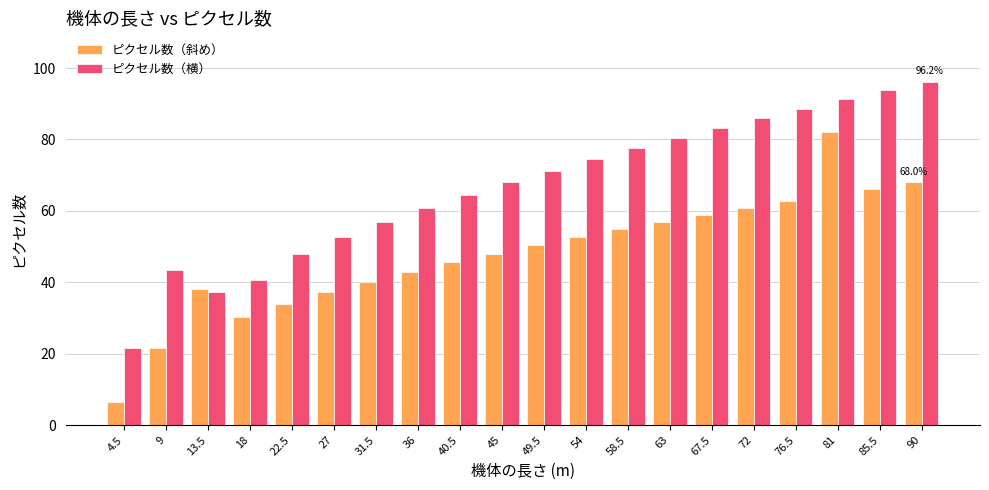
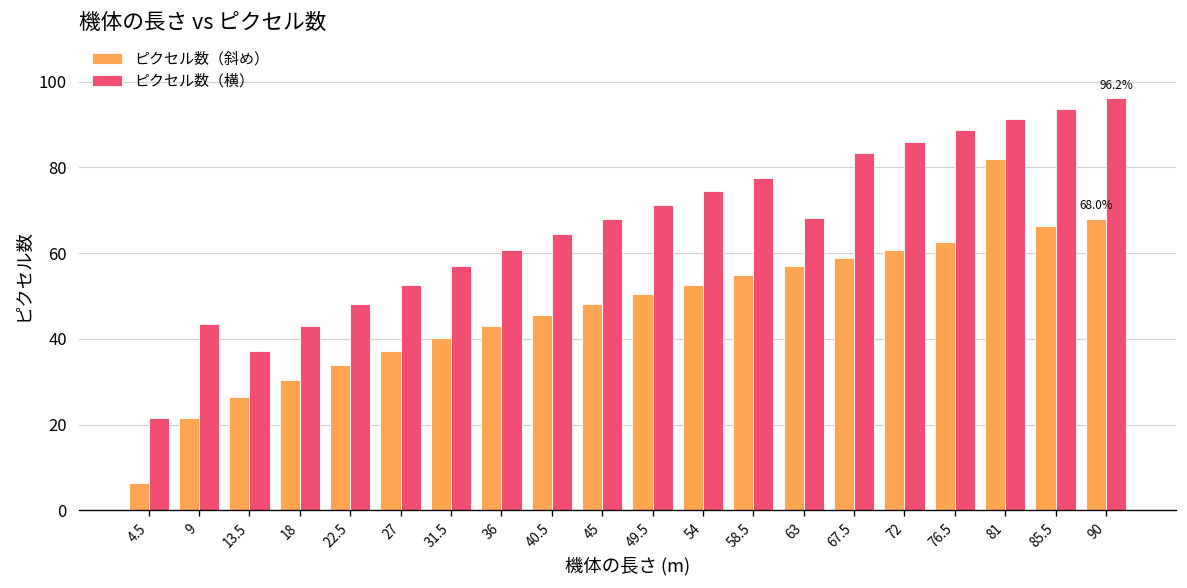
ピクセル数（斜め）, 13.5: 38 -> 26
ピクセル数（横）, 18: 41 -> 43
ピクセル数（横）, 63: 80 -> 68
